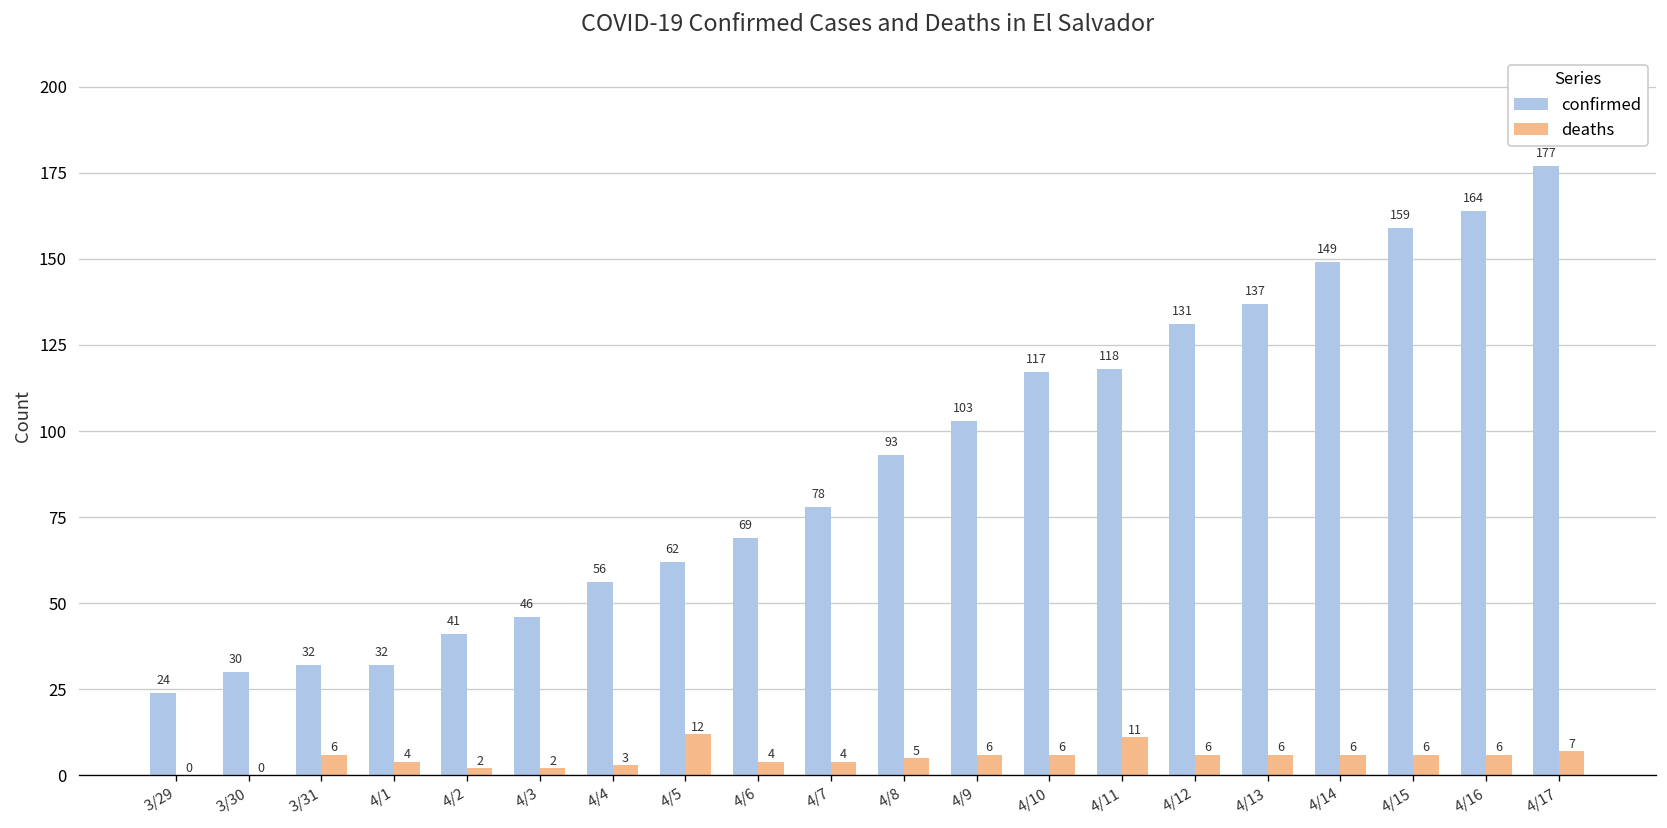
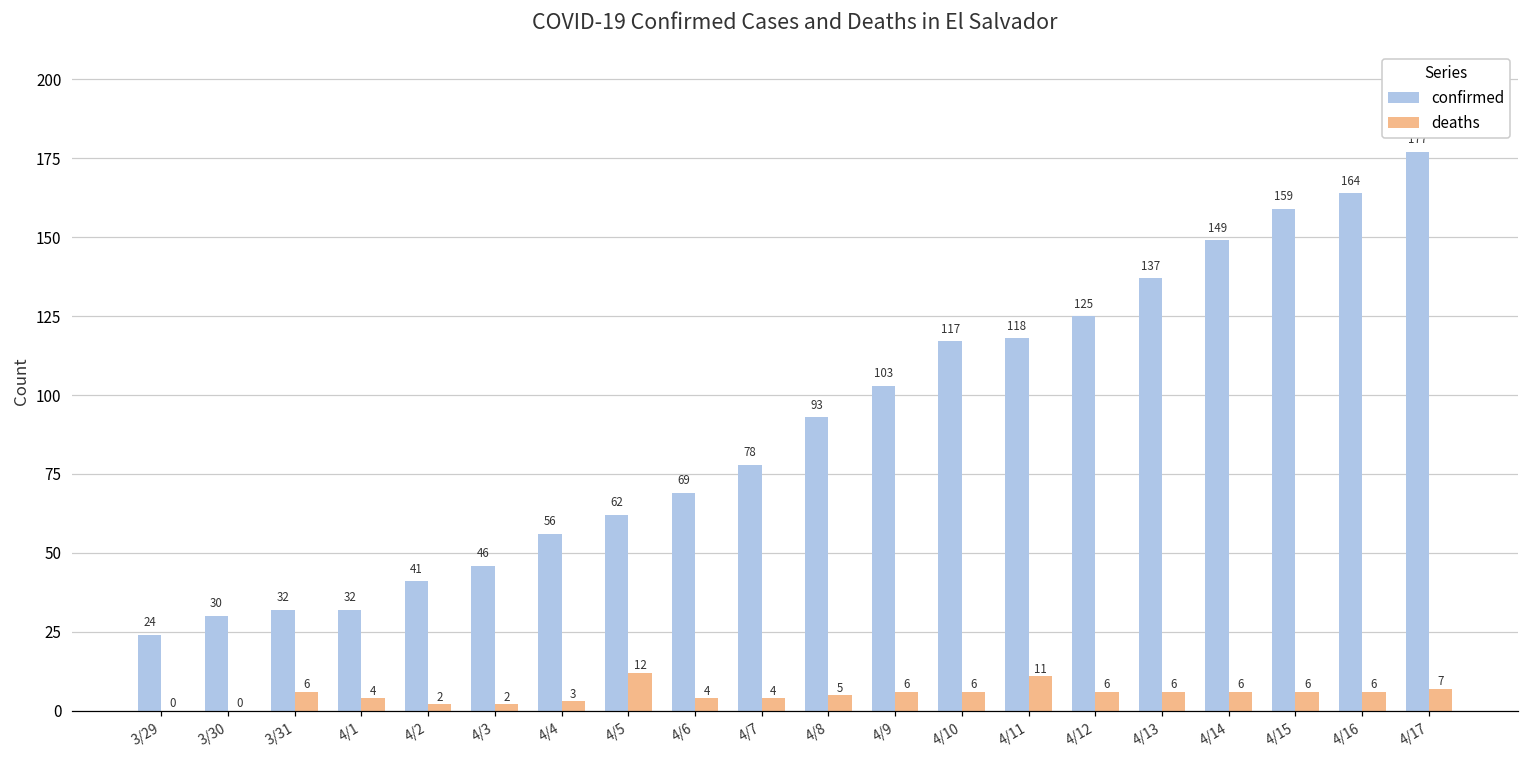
confirmed, 4/12: 131 -> 125
